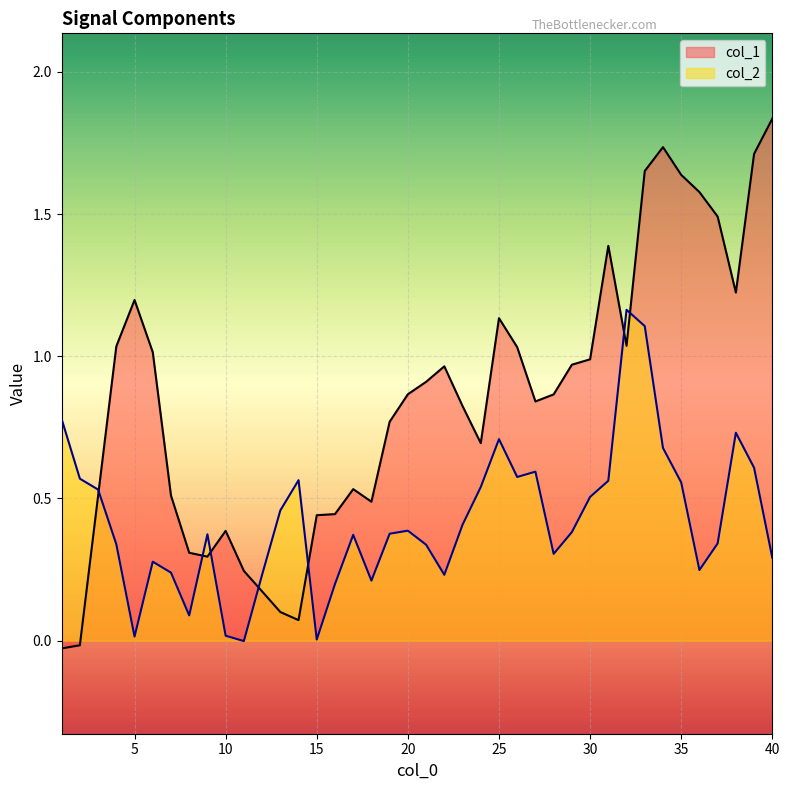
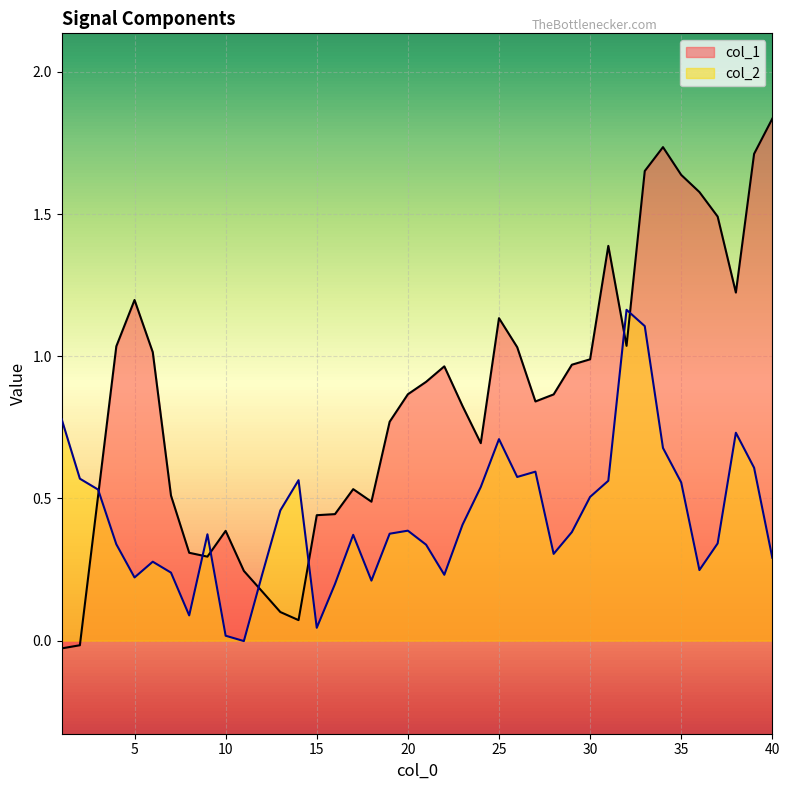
col_2, 5: 0.01 -> 0.22
col_2, 15: 0.00 -> 0.05
